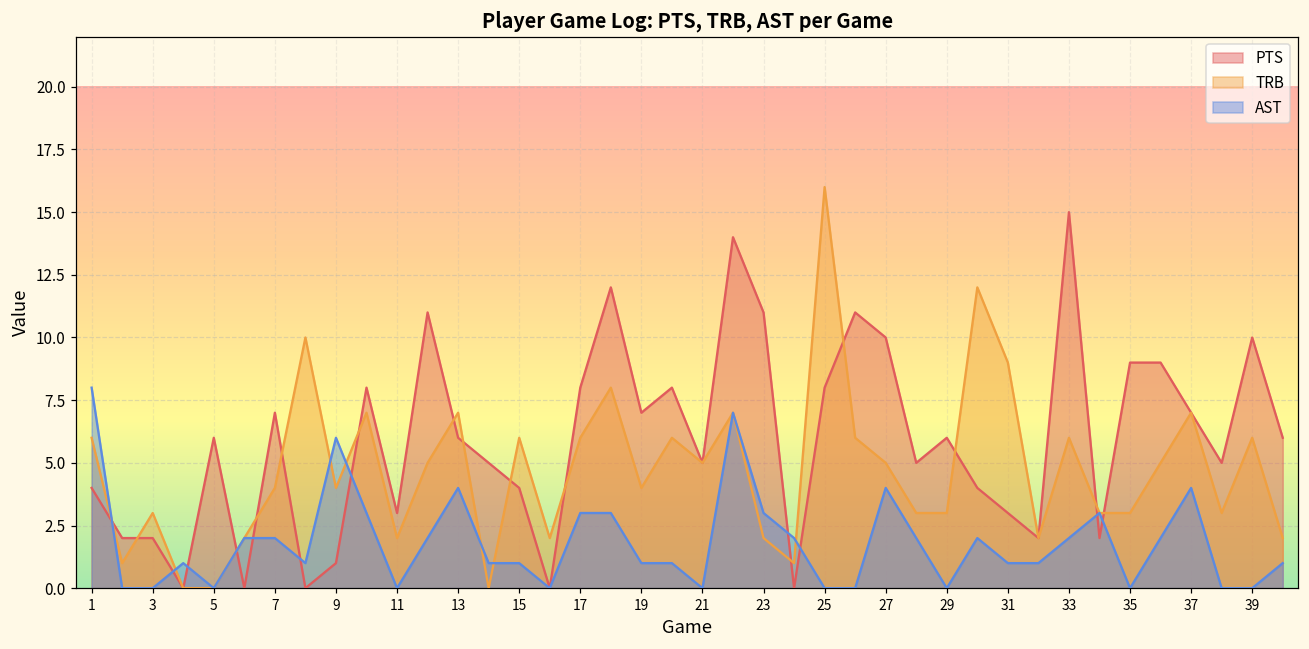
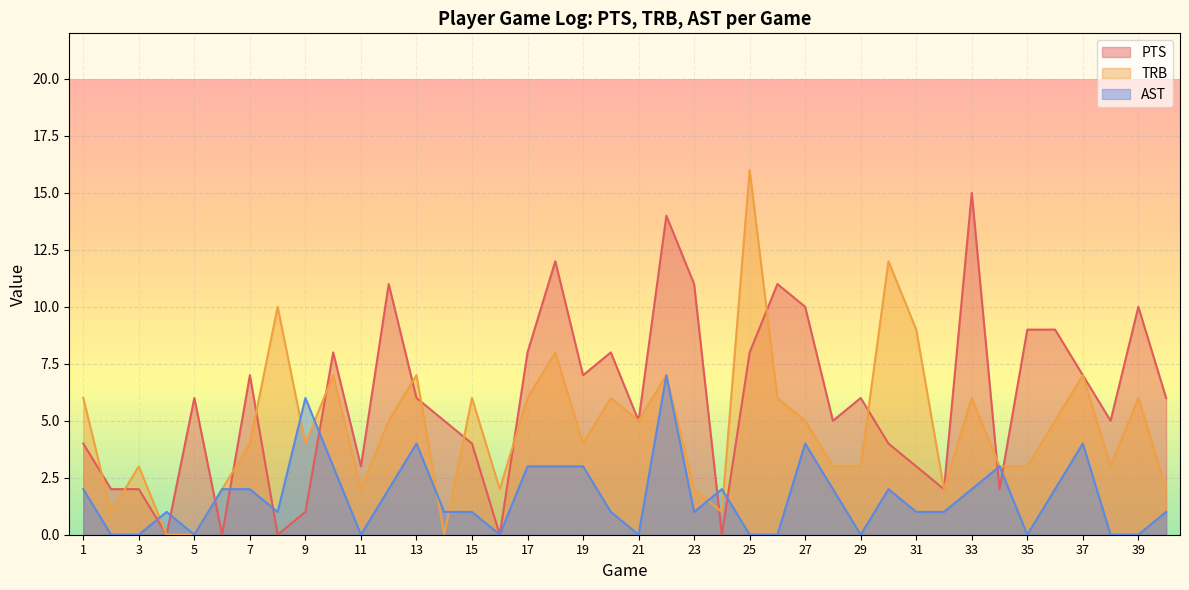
AST, 1: 8 -> 2
AST, 19: 1 -> 3
AST, 23: 3 -> 1
